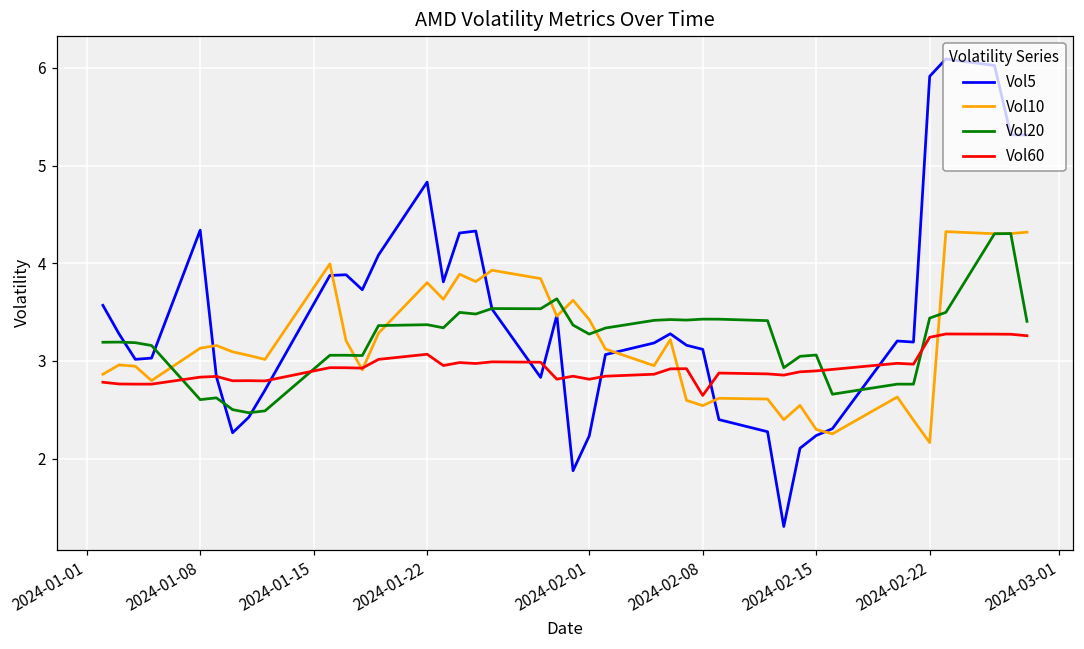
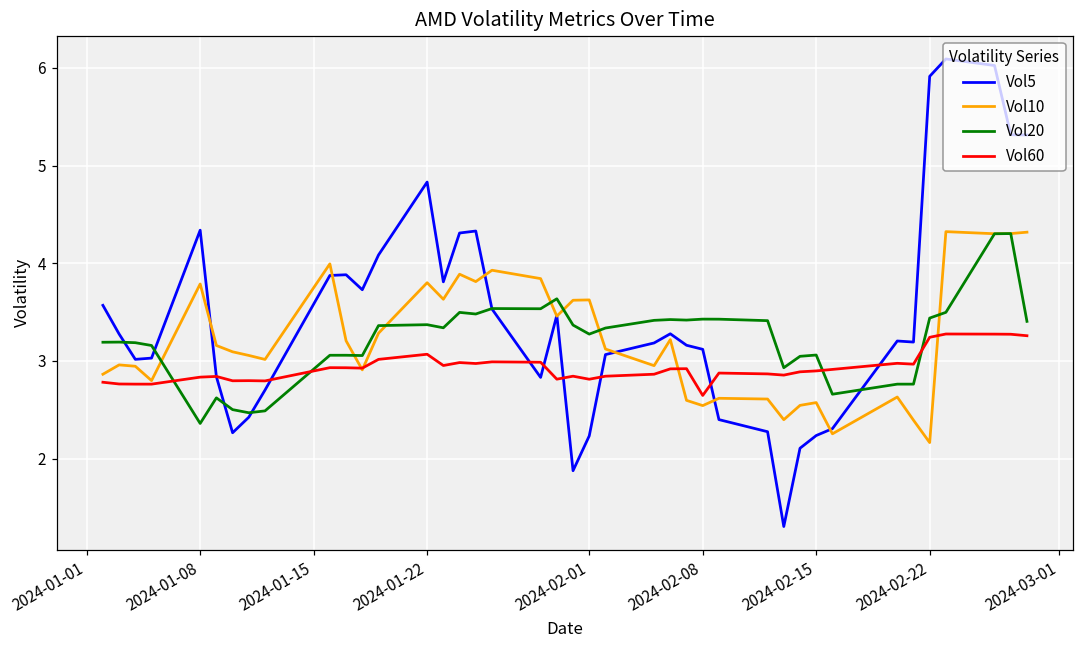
Vol10, 2024-01-08: 3.1 -> 3.8
Vol20, 2024-01-08: 2.6 -> 2.4
Vol10, 2024-02-01: 3.4 -> 3.6
Vol10, 2024-02-15: 2.3 -> 2.6
